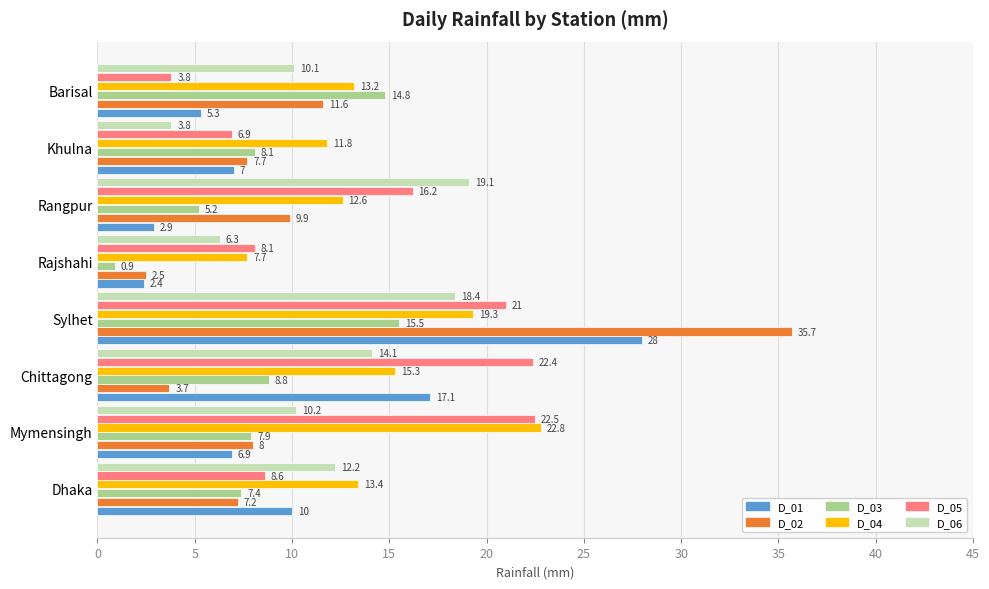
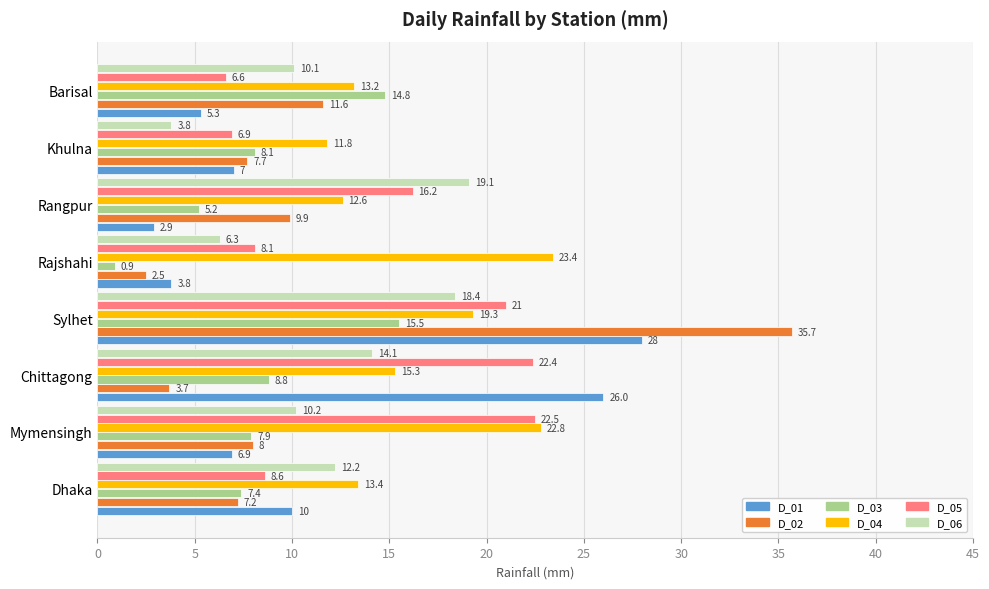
D_05, Barisal: 3.8 -> 6.6
D_04, Rajshahi: 7.7 -> 23.4
D_01, Rajshahi: 2.4 -> 3.8
D_01, Chittagong: 17.1 -> 26.0
